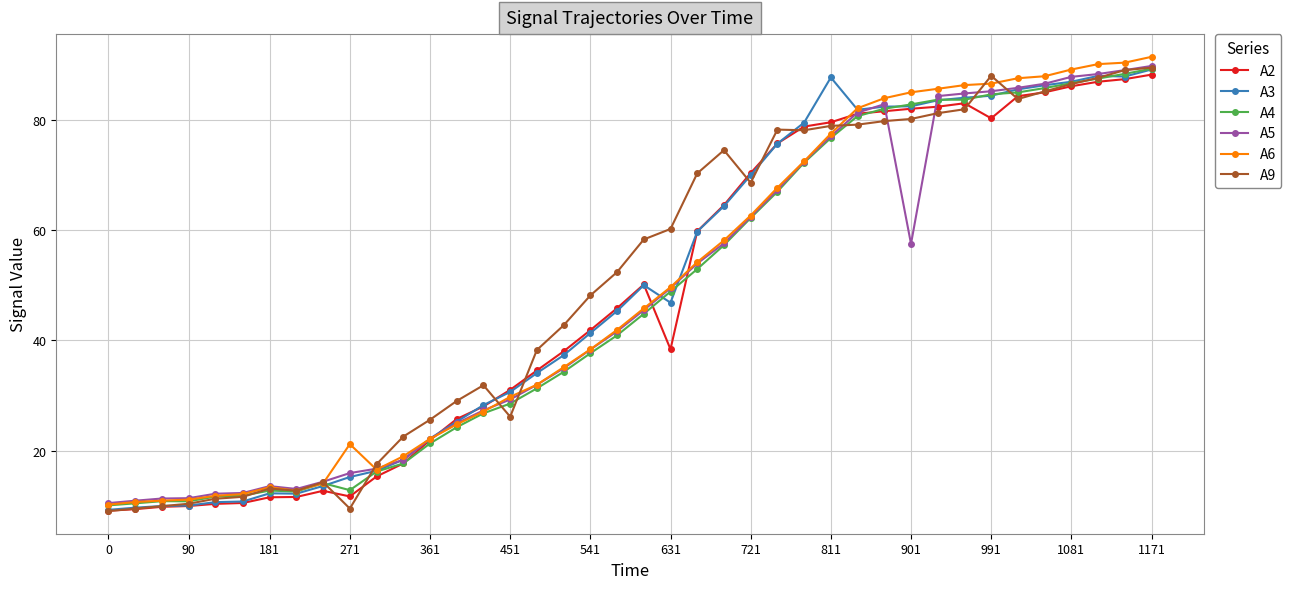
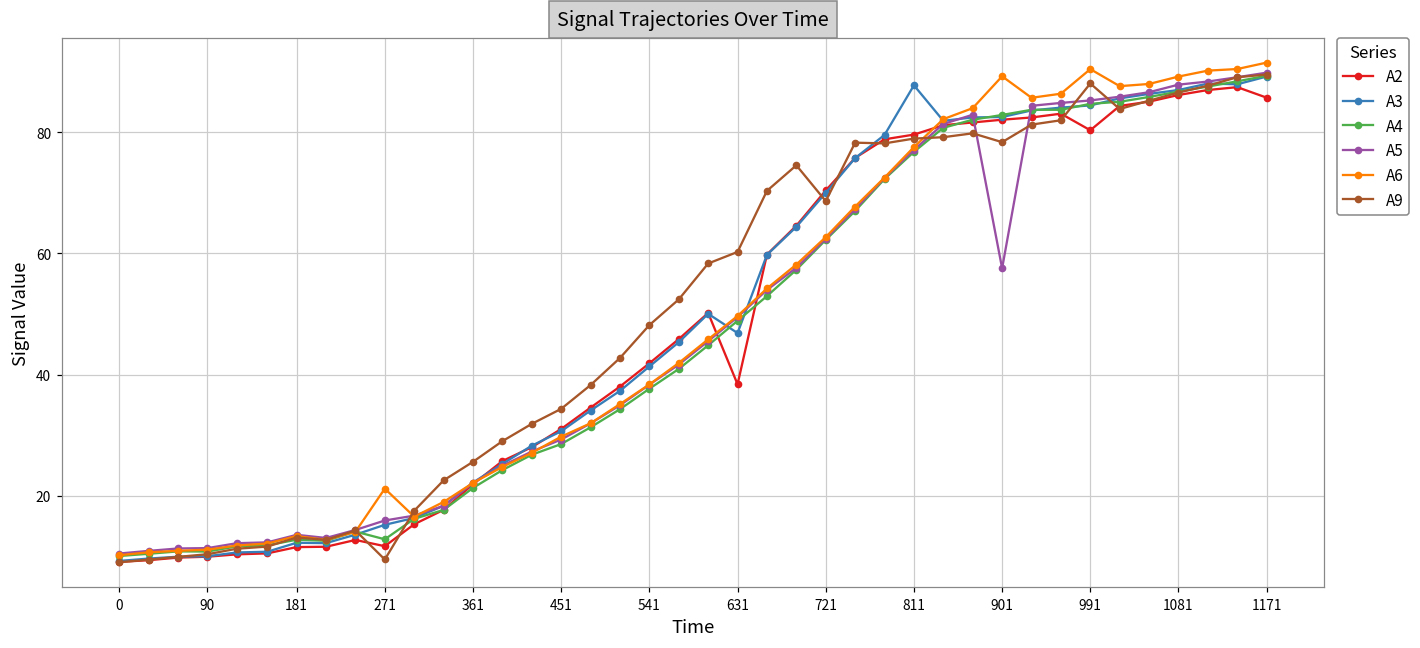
A9, 451: 26 -> 34
A6, 901: 85 -> 89
A9, 901: 80 -> 78
A6, 991: 87 -> 90
A2, 1171: 88 -> 86
